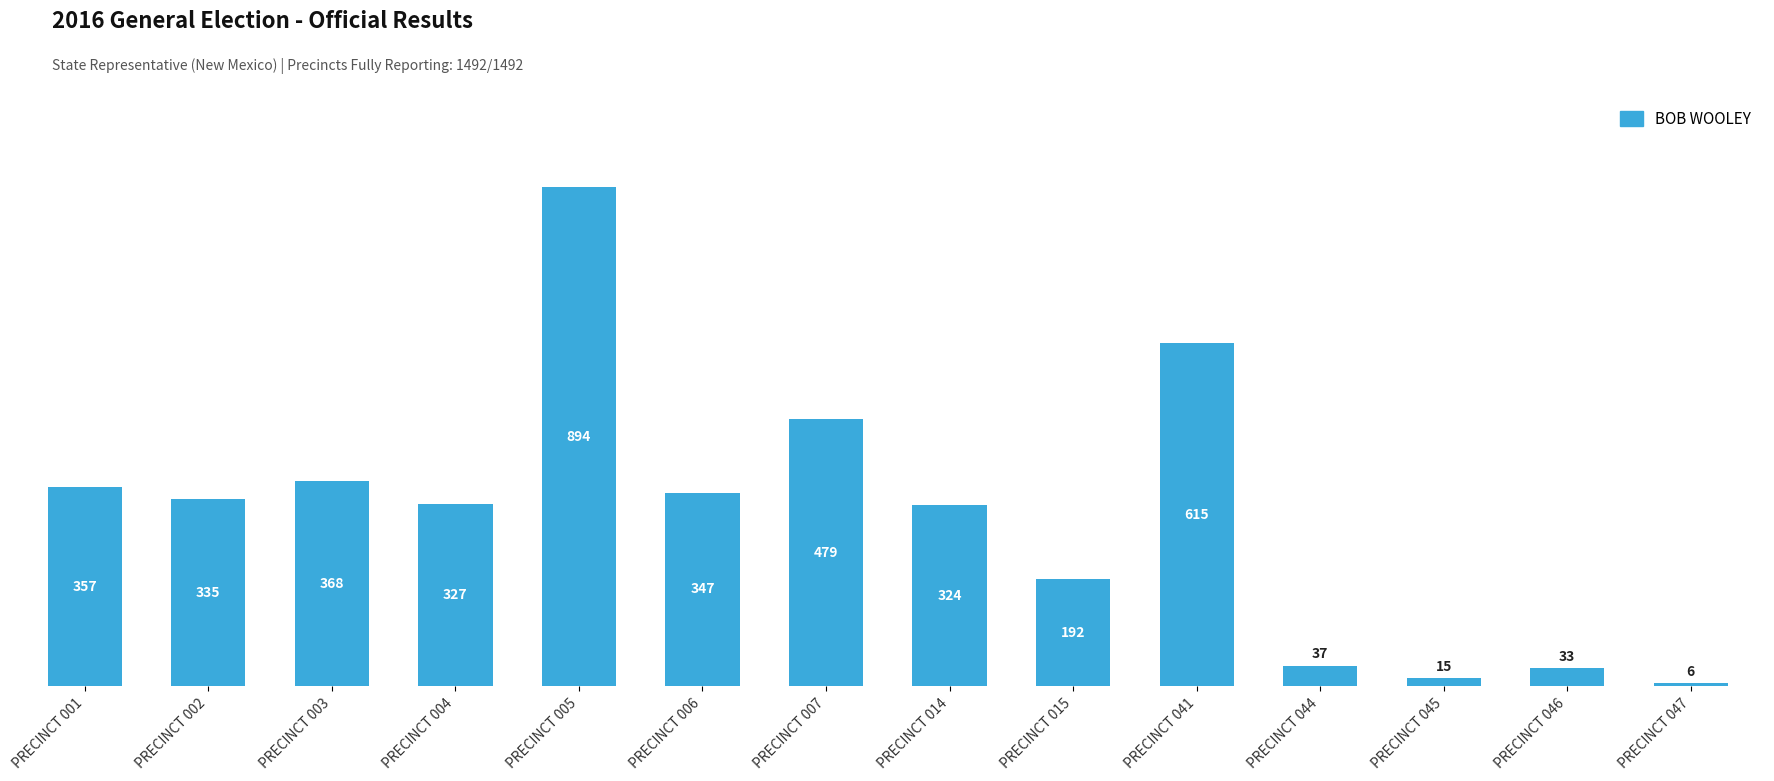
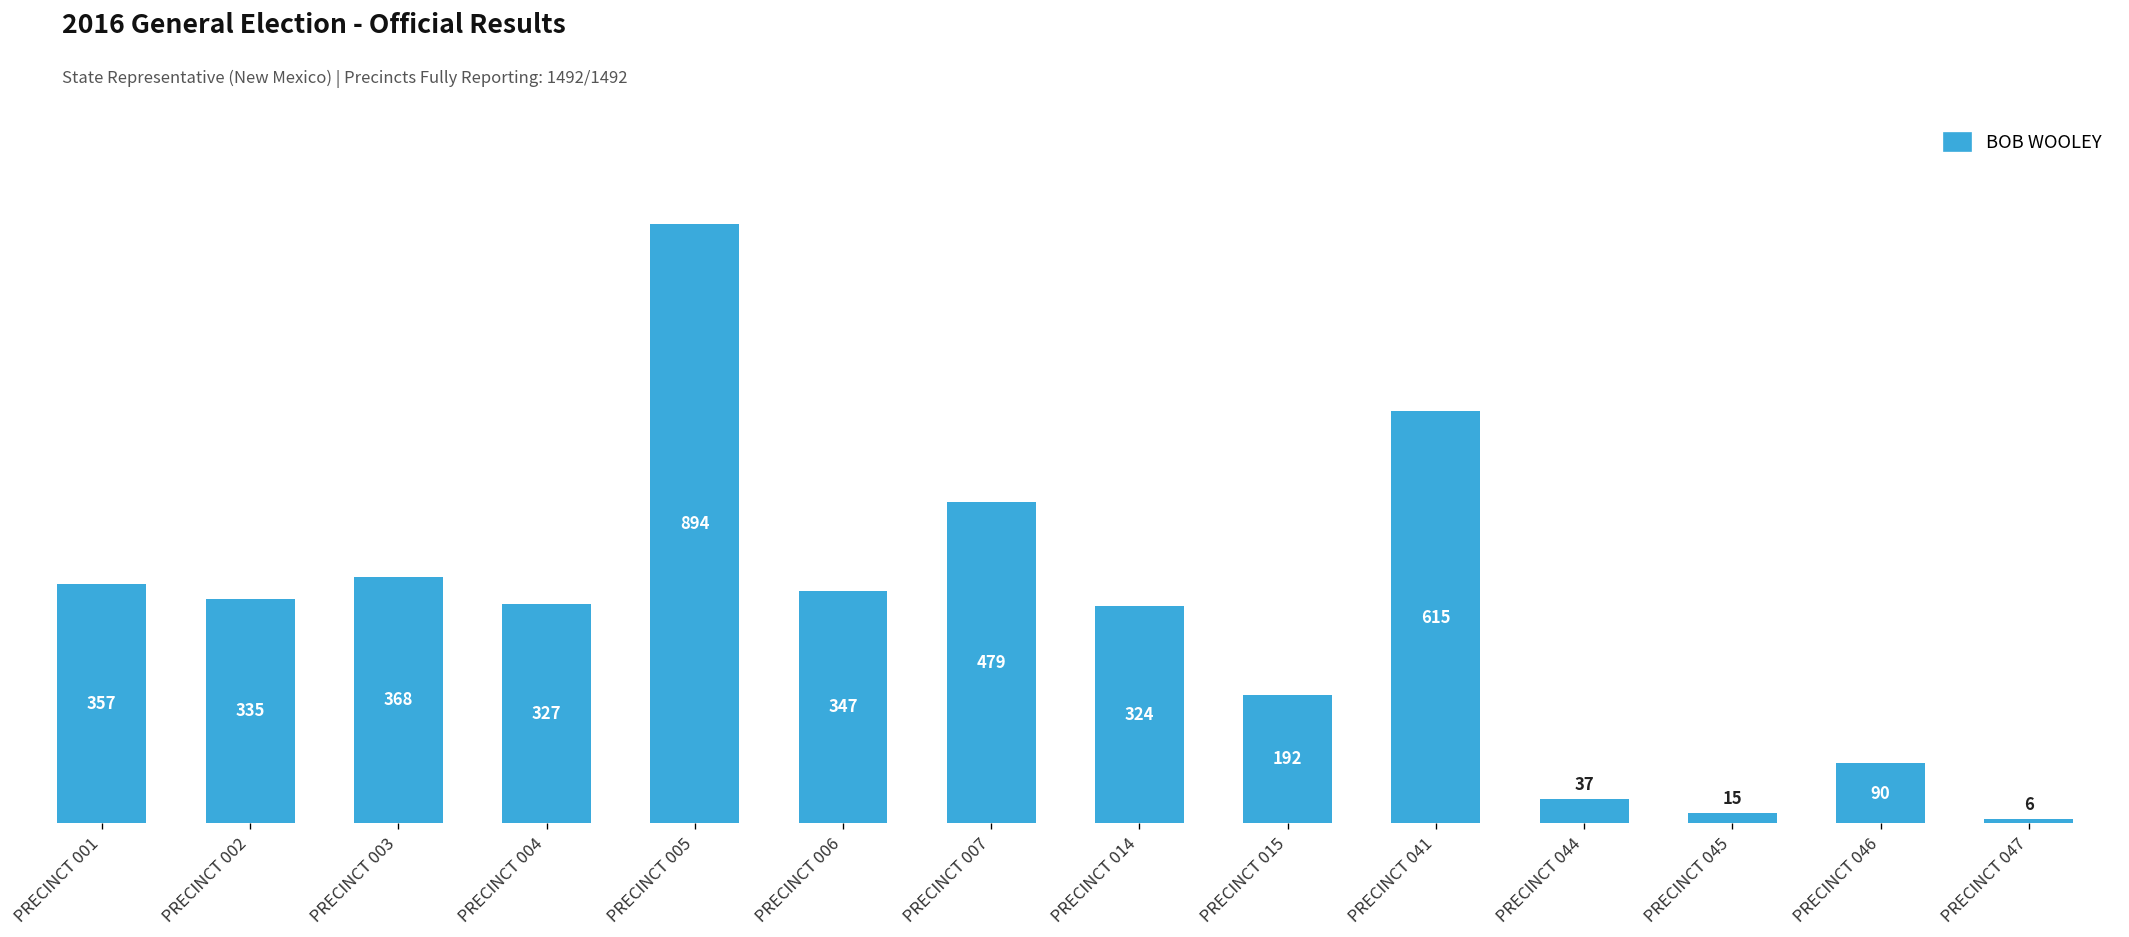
PRECINCT 046: 33 -> 90
